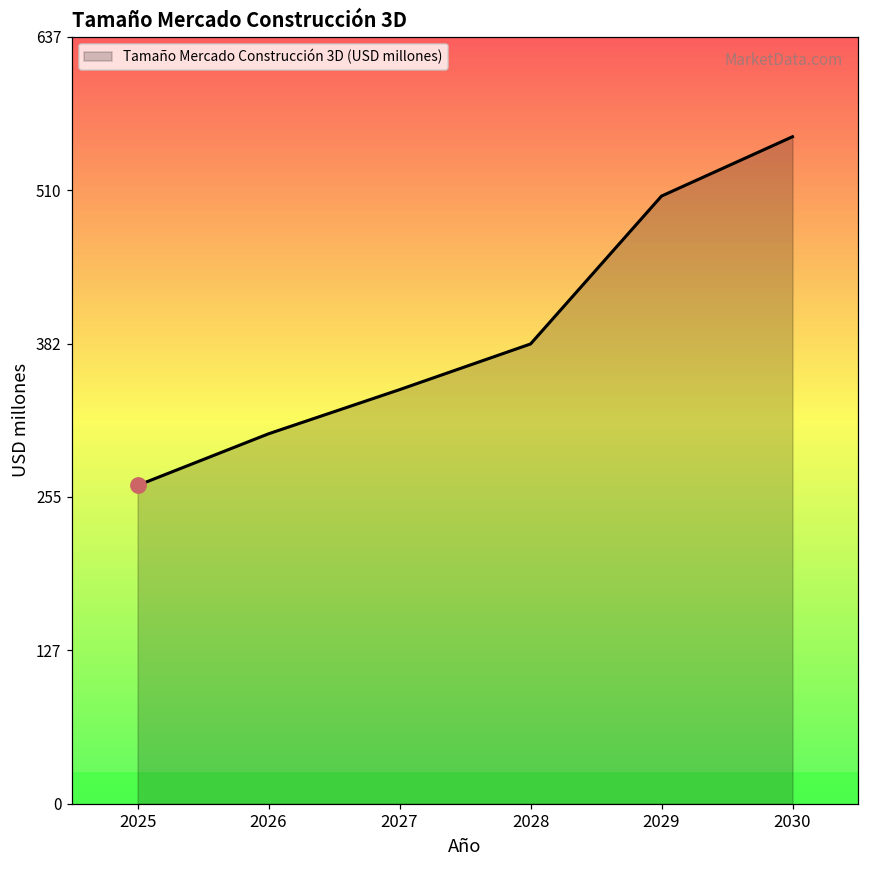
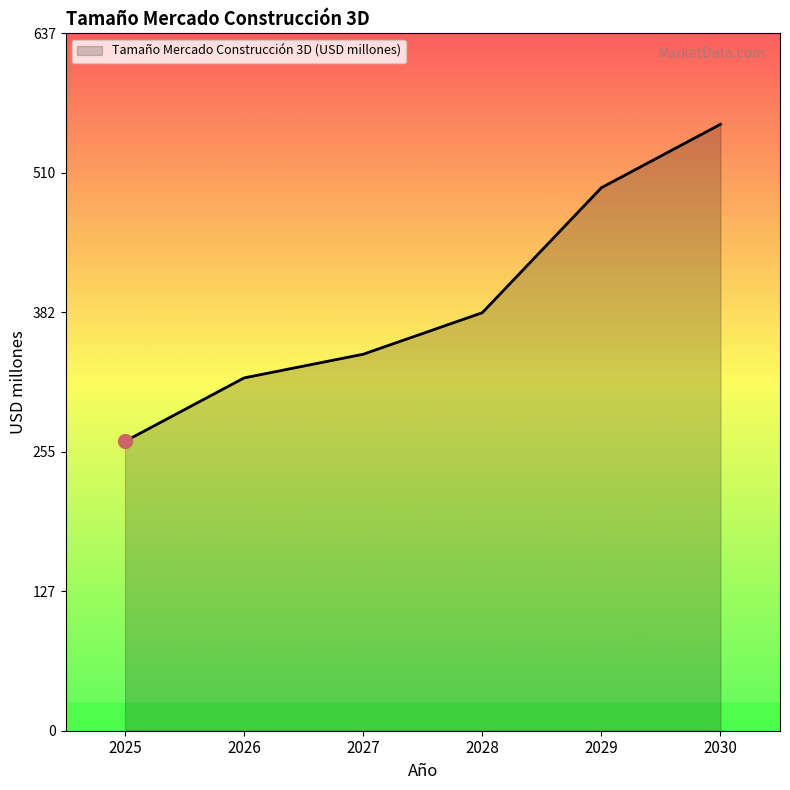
Tamaño Mercado Construcción 3D (USD millones), 2026: 308 -> 323
Tamaño Mercado Construcción 3D (USD millones), 2029: 505 -> 496
